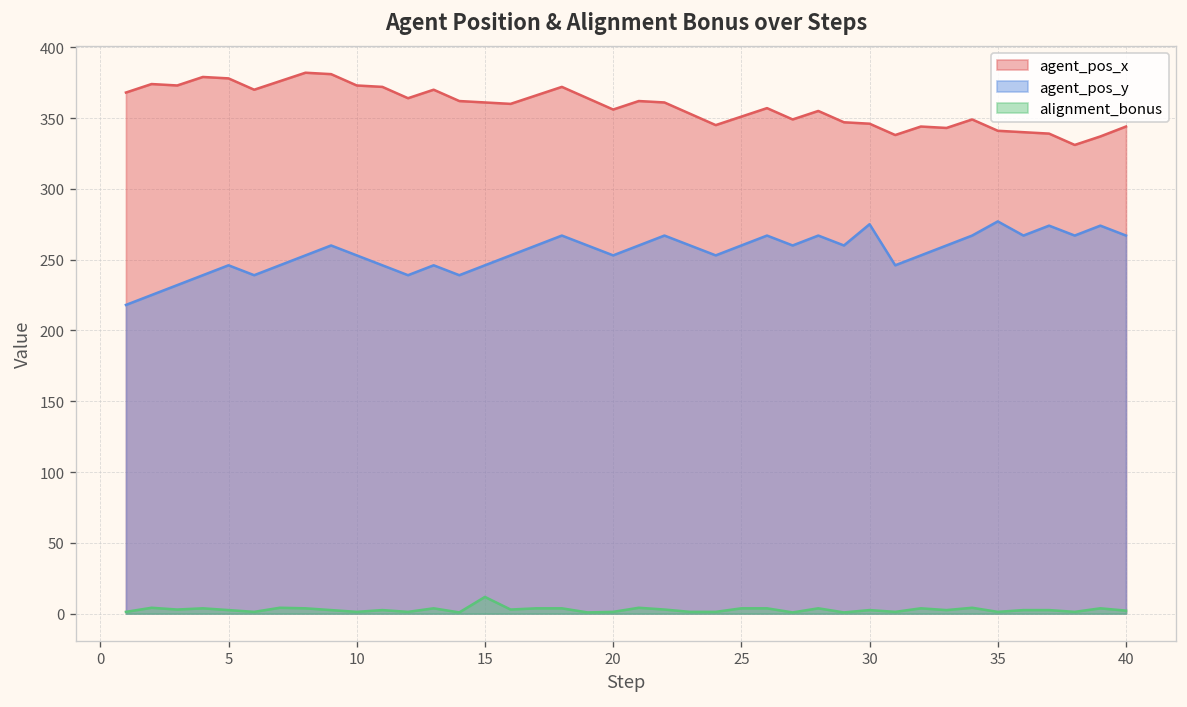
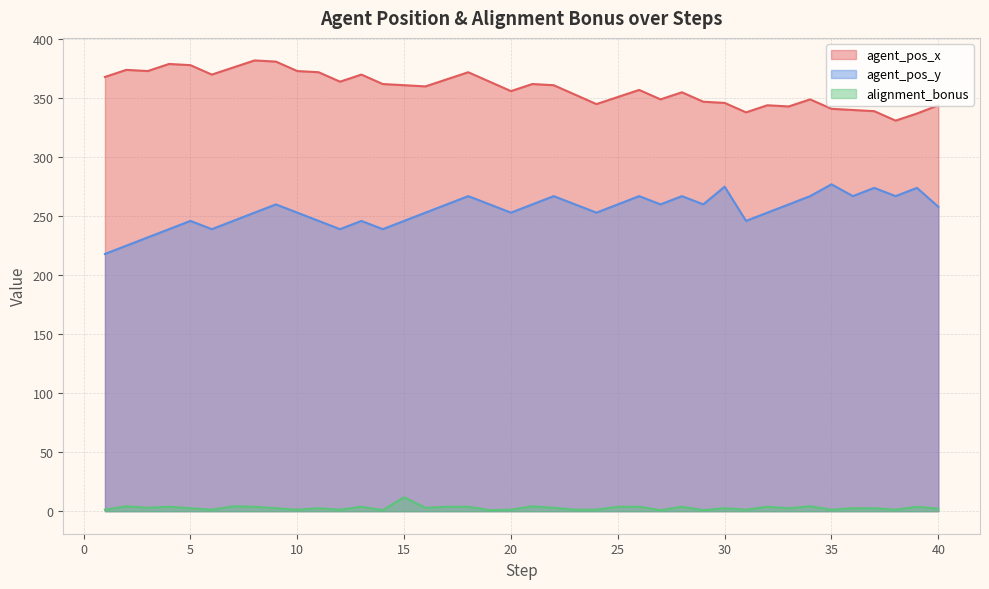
agent_pos_y, 40: 267 -> 258
